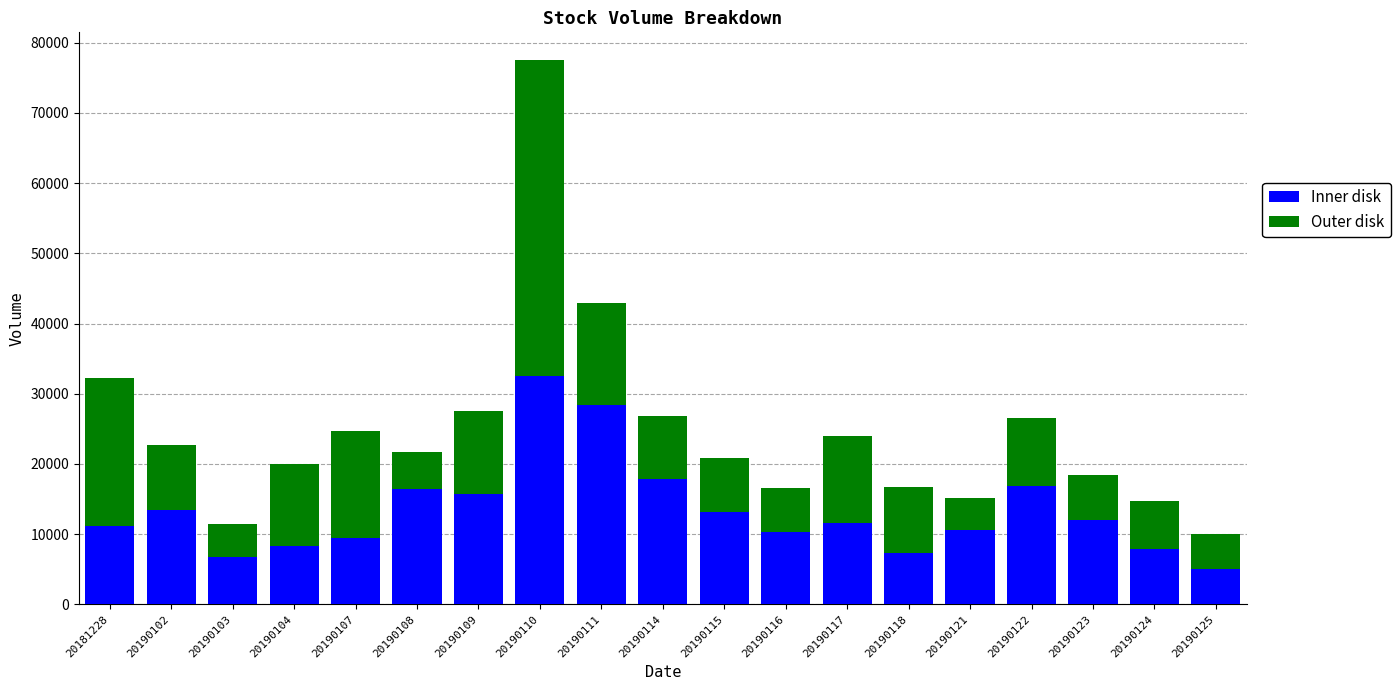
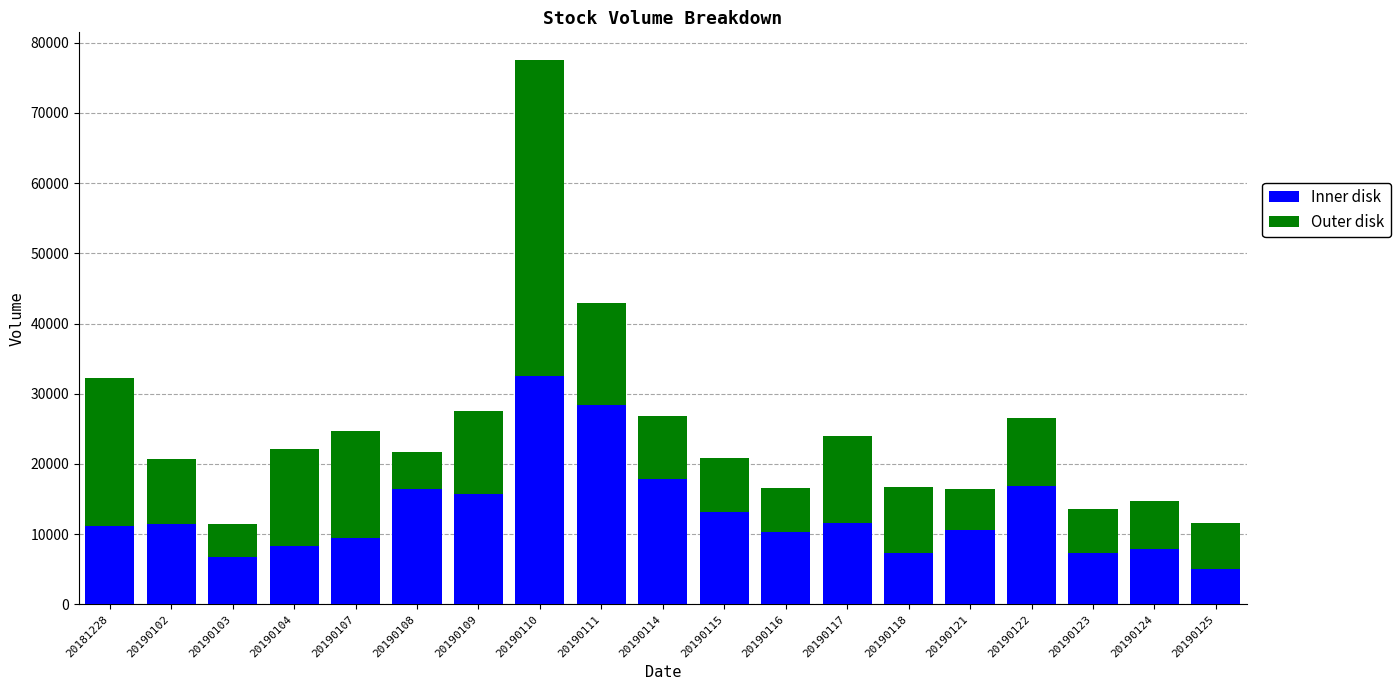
Inner disk, 20190102: 13000 -> 11000
Outer disk, 20190104: 12000 -> 14000
Outer disk, 20190121: 4000 -> 6000
Inner disk, 20190123: 12000 -> 7000
Outer disk, 20190125: 5000 -> 7000
